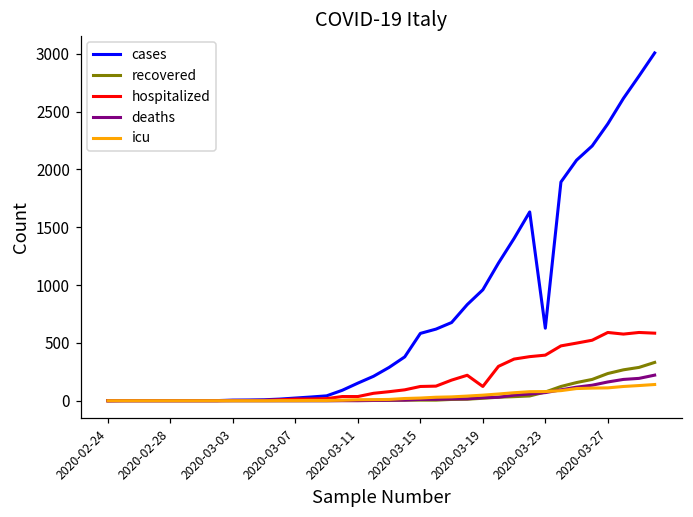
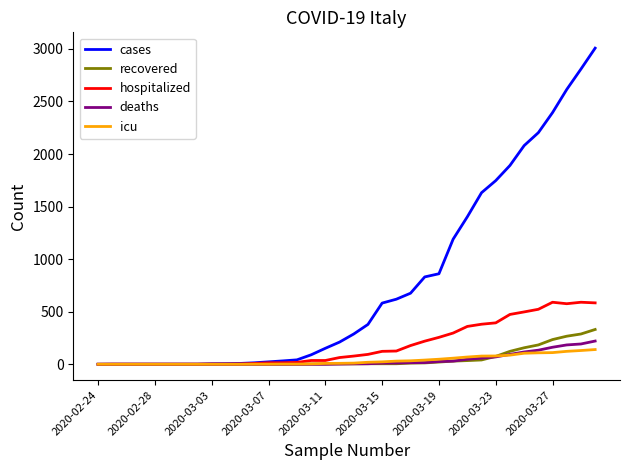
cases, 2020-03-19: 960 -> 860
hospitalized, 2020-03-19: 120 -> 260
cases, 2020-03-23: 630 -> 1750
